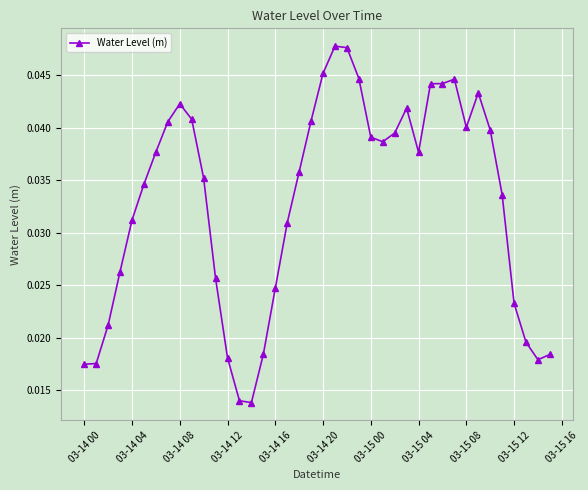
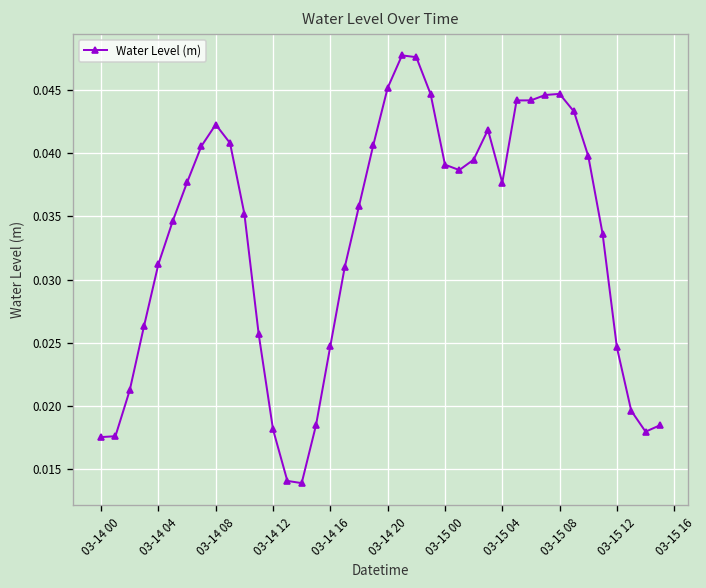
03-15 08: 0.0400 -> 0.0447
03-15 12: 0.0233 -> 0.0246
